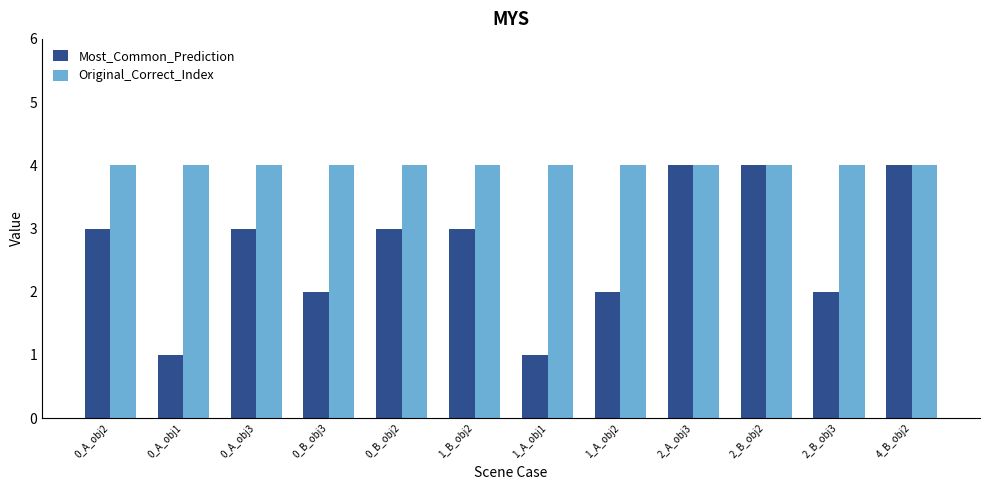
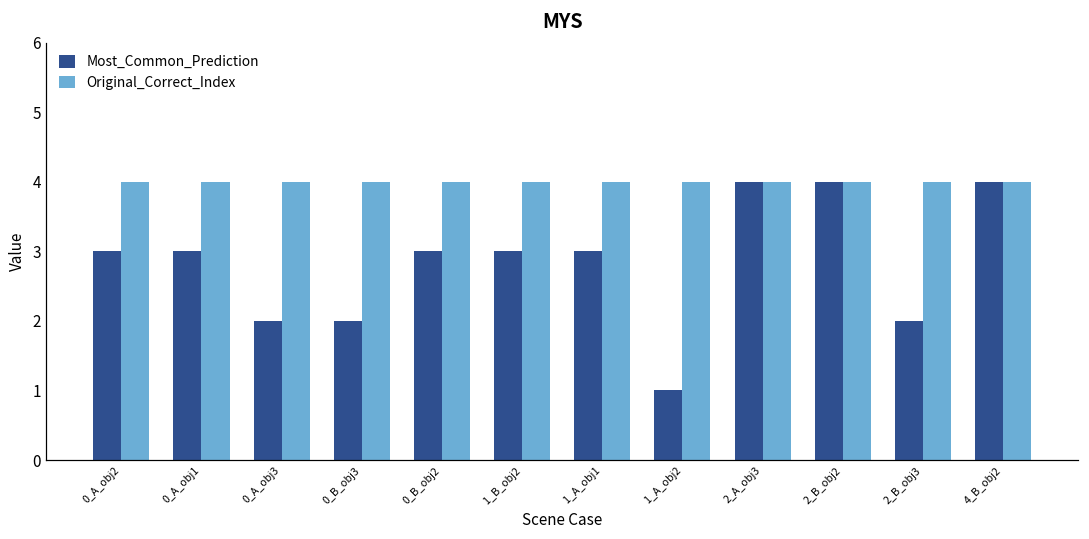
Most_Common_Prediction, 0_A_obj1: 1 -> 3
Most_Common_Prediction, 0_A_obj3: 3 -> 2
Most_Common_Prediction, 1_A_obj1: 1 -> 3
Most_Common_Prediction, 1_A_obj2: 2 -> 1
